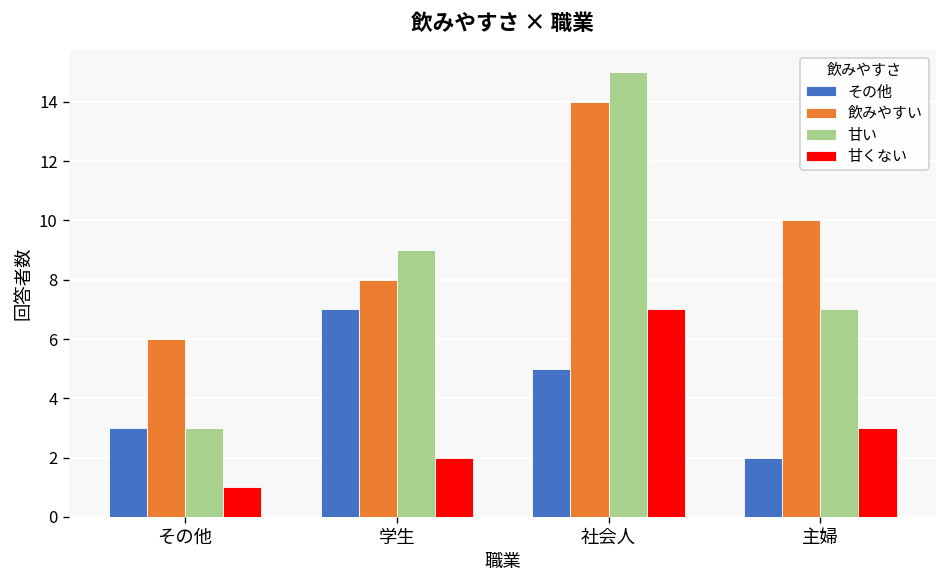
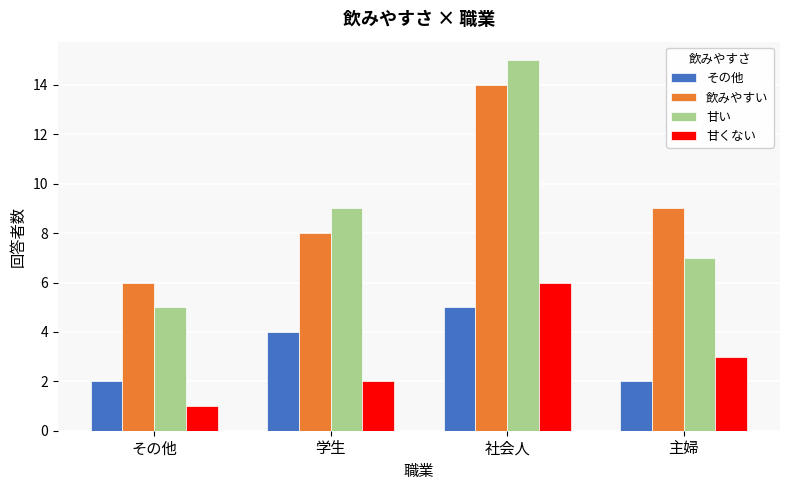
その他, その他: 3 -> 2
甘い, その他: 3 -> 5
その他, 学生: 7 -> 4
甘くない, 社会人: 7 -> 6
飲みやすい, 主婦: 10 -> 9
